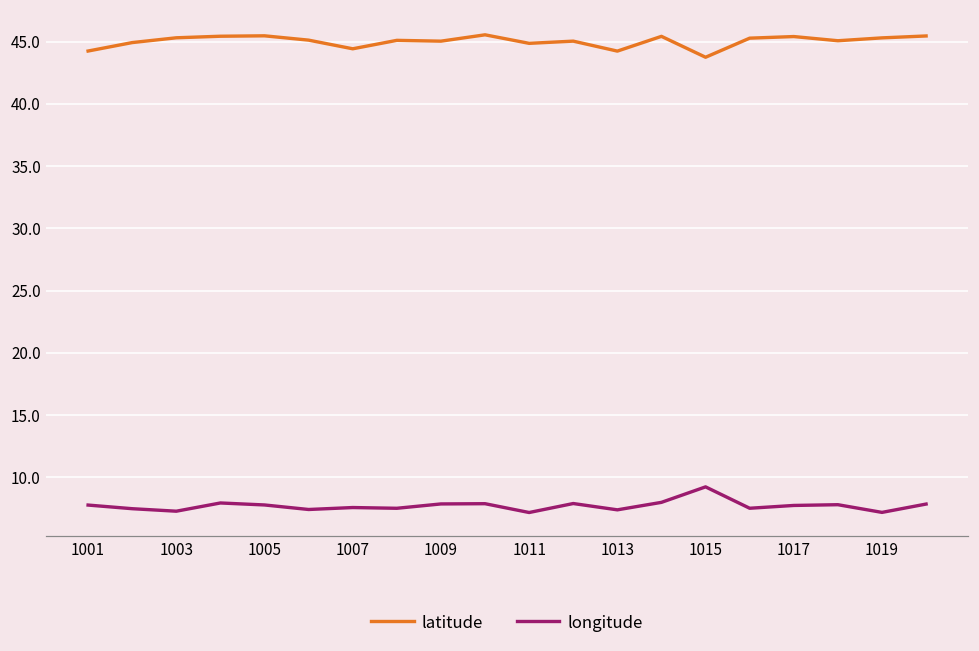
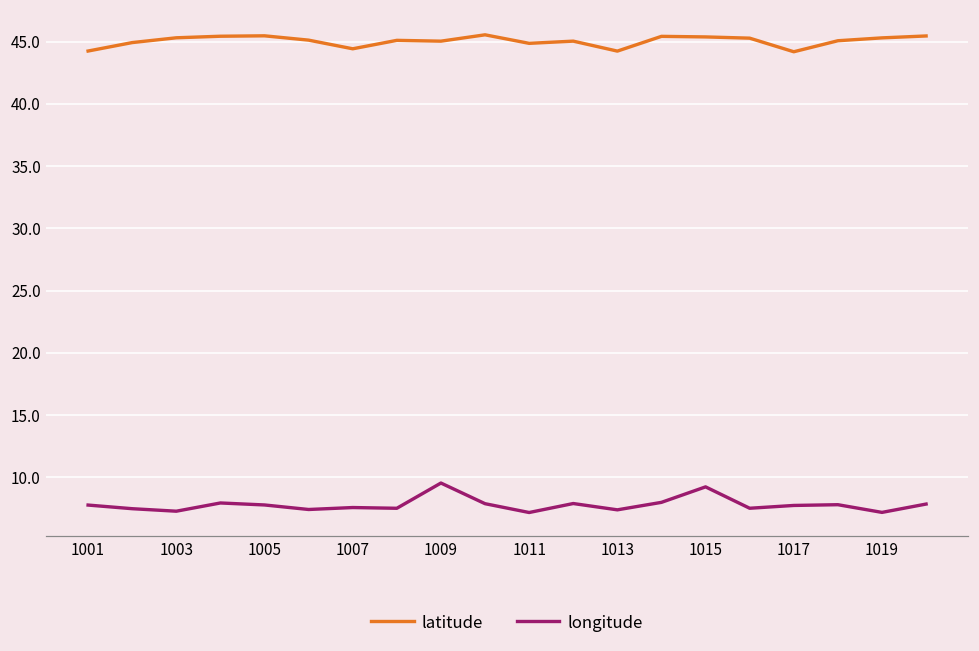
longitude, 1009: 7.9 -> 9.5
latitude, 1015: 43.7 -> 45.4
latitude, 1017: 45.4 -> 44.2
